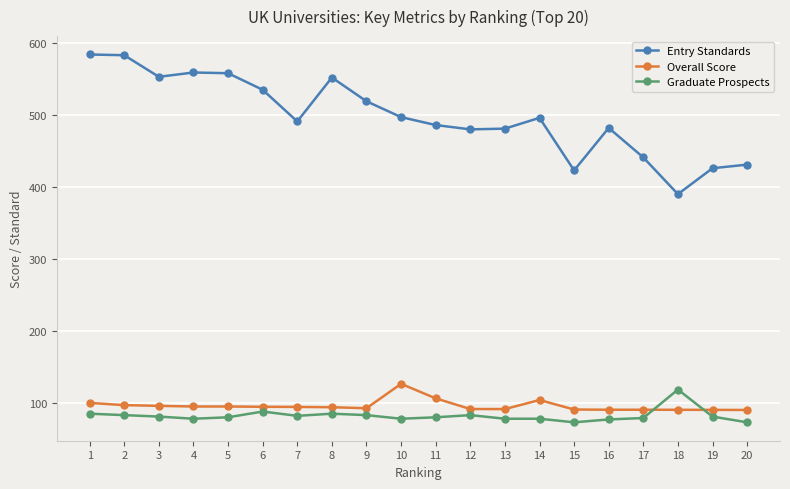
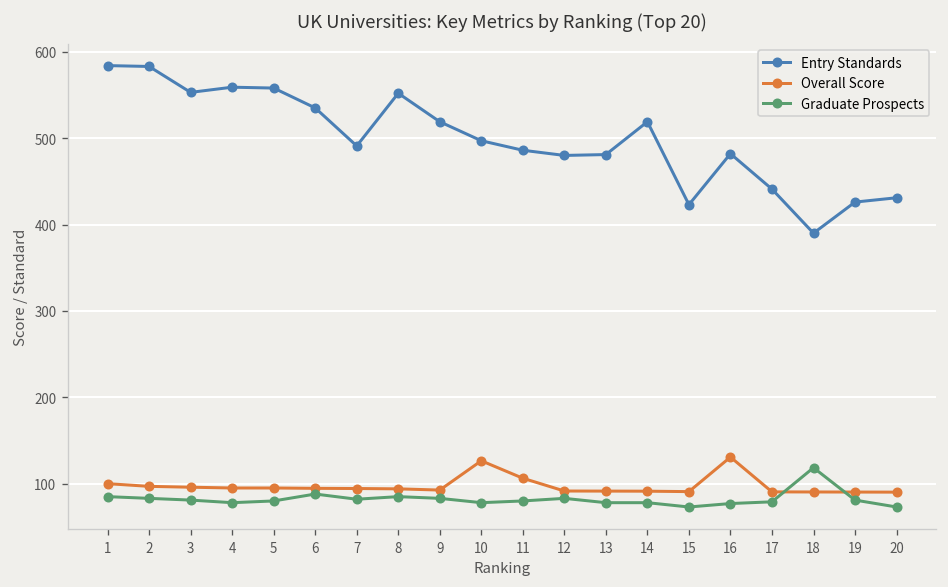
Entry Standards, 14: 500 -> 520
Overall Score, 14: 100 -> 90
Overall Score, 16: 90 -> 130
